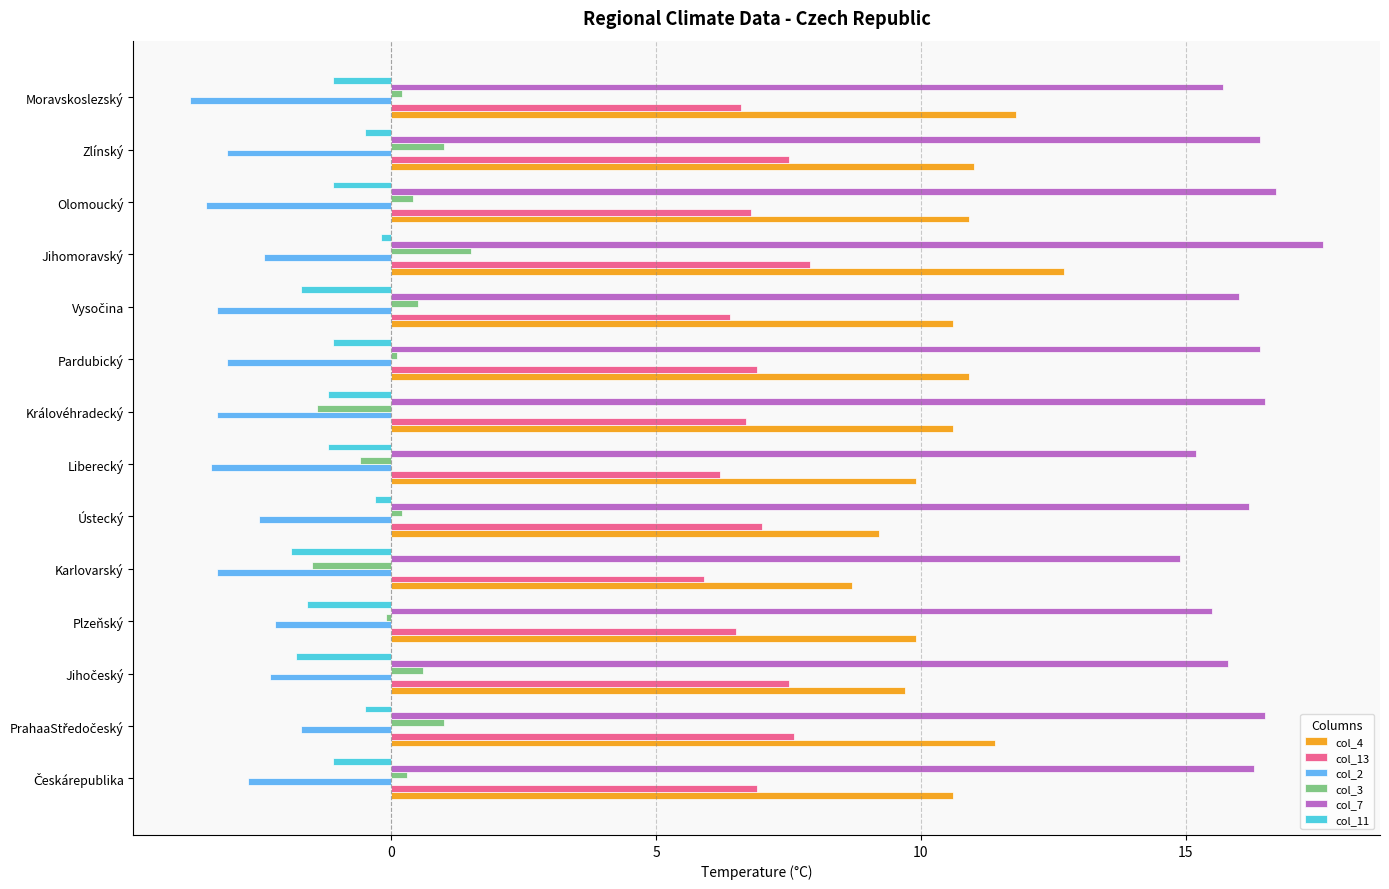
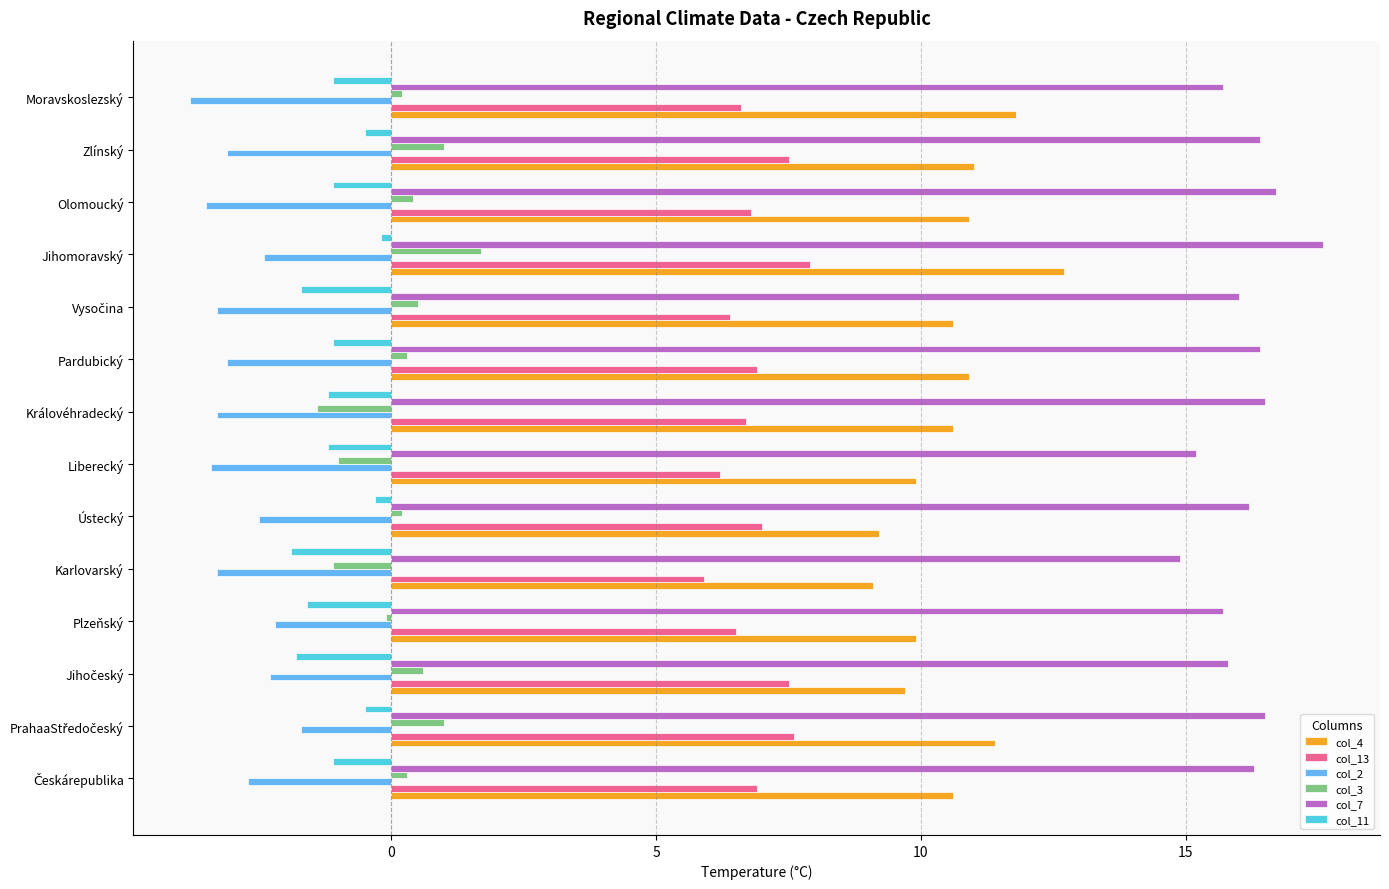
col_3, Jihomoravský: 1.5 -> 1.7
col_3, Pardubický: 0.1 -> 0.3
col_3, Liberecký: -0.6 -> -1.0
col_3, Karlovarský: -1.5 -> -1.1
col_4, Karlovarský: 8.7 -> 9.1
col_7, Plzeňský: 15.5 -> 15.7
